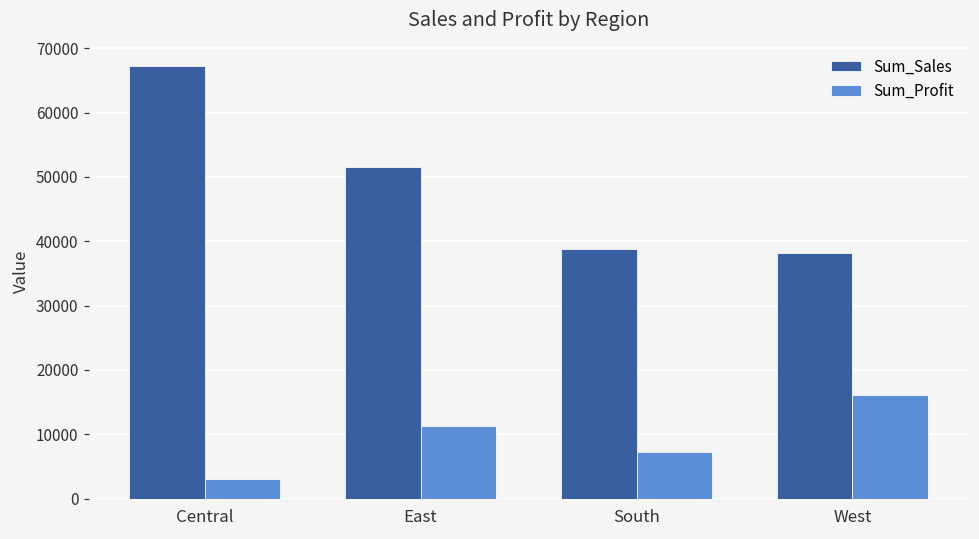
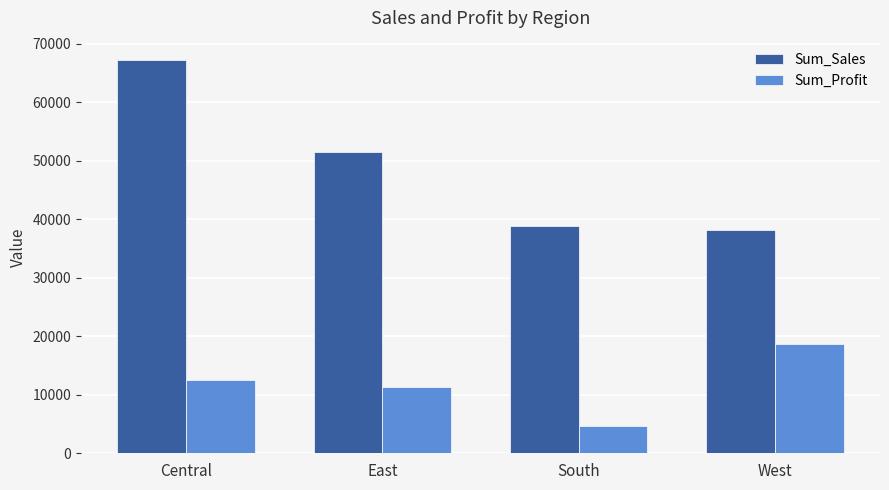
Sum_Profit, Central: 3000 -> 13000
Sum_Profit, South: 7000 -> 5000
Sum_Profit, West: 16000 -> 19000
